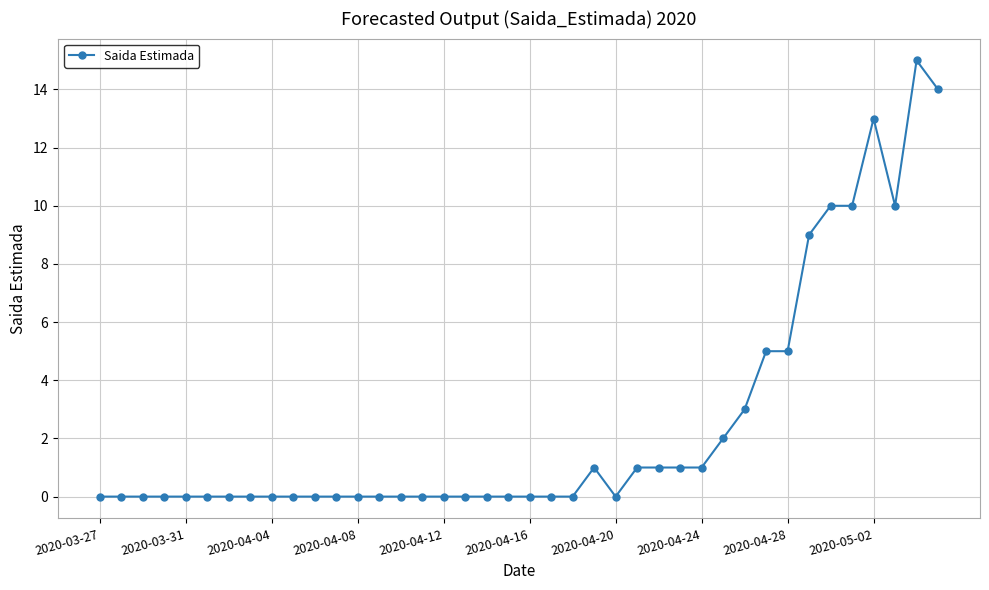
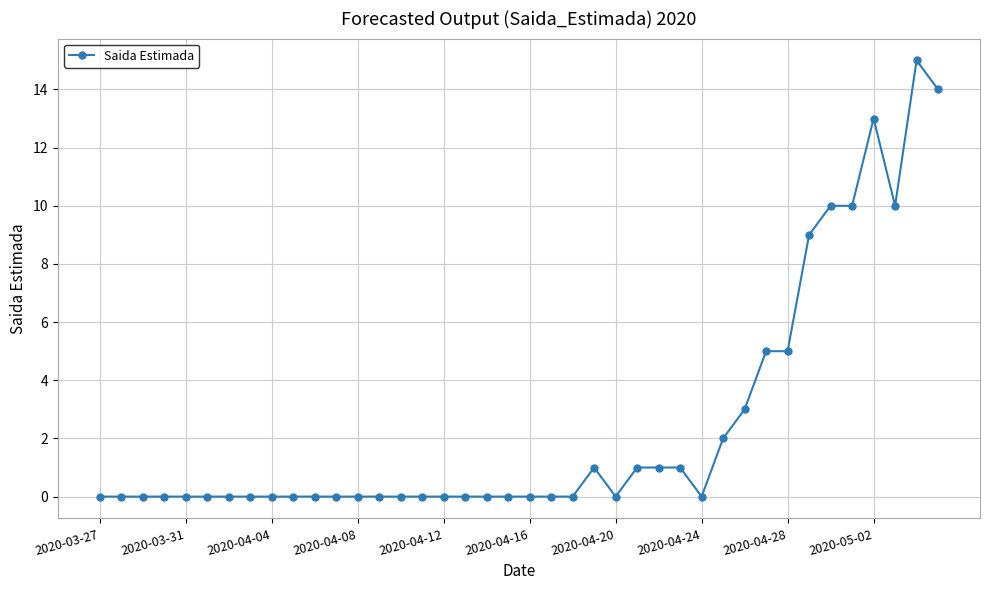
2020-04-24: 1 -> 0
